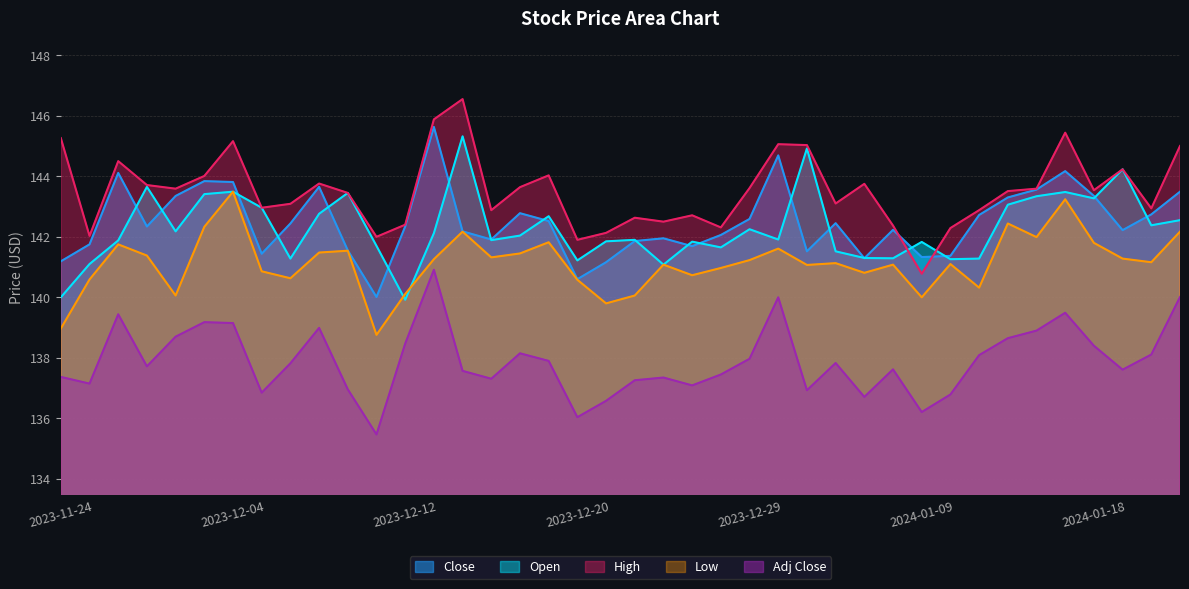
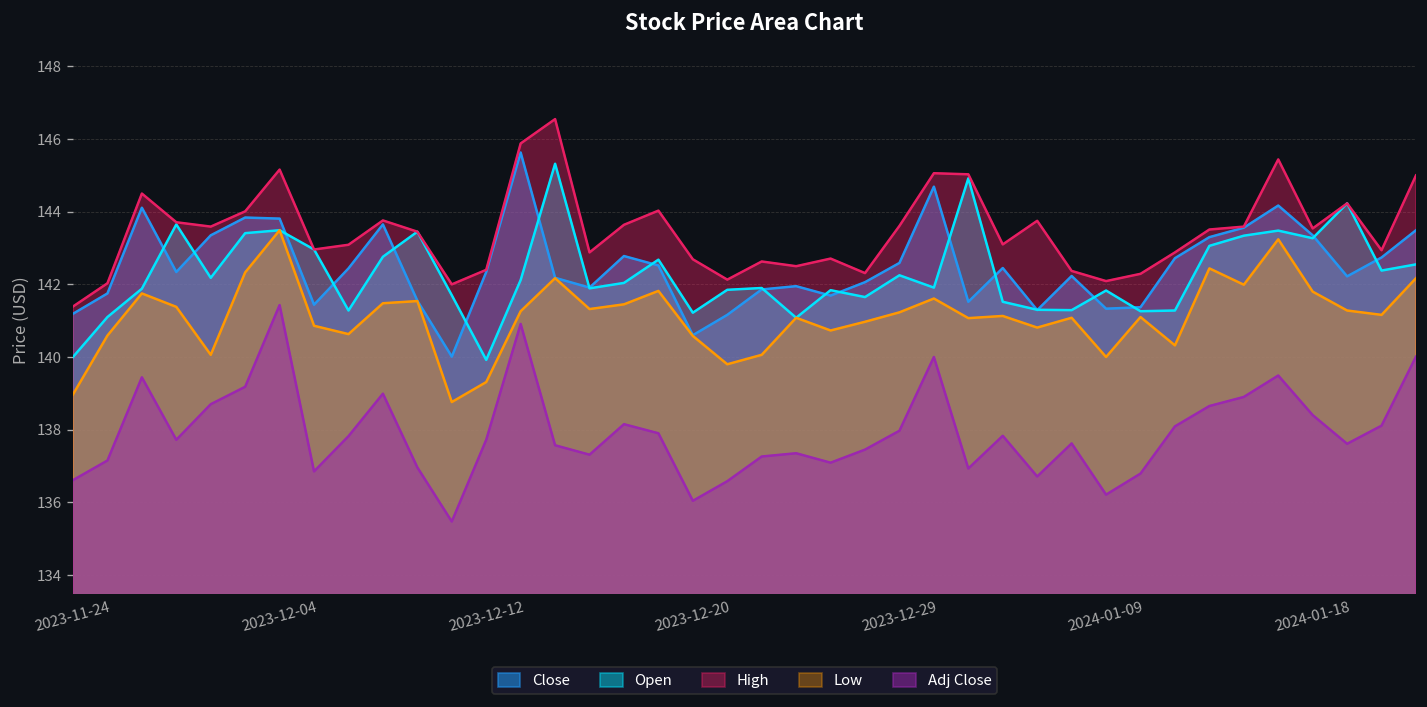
High, 2023-11-24: 145.3 -> 141.4
Adj Close, 2023-11-24: 137.4 -> 136.6
Adj Close, 2023-12-04: 139.2 -> 141.4
Low, 2023-12-12: 140.1 -> 139.3
Adj Close, 2023-12-12: 138.5 -> 137.7
High, 2023-12-20: 141.9 -> 142.7
High, 2024-01-09: 140.8 -> 142.1
